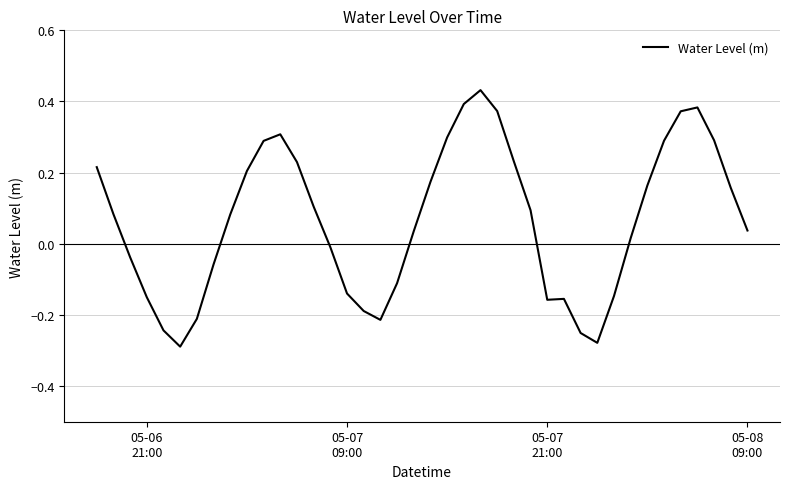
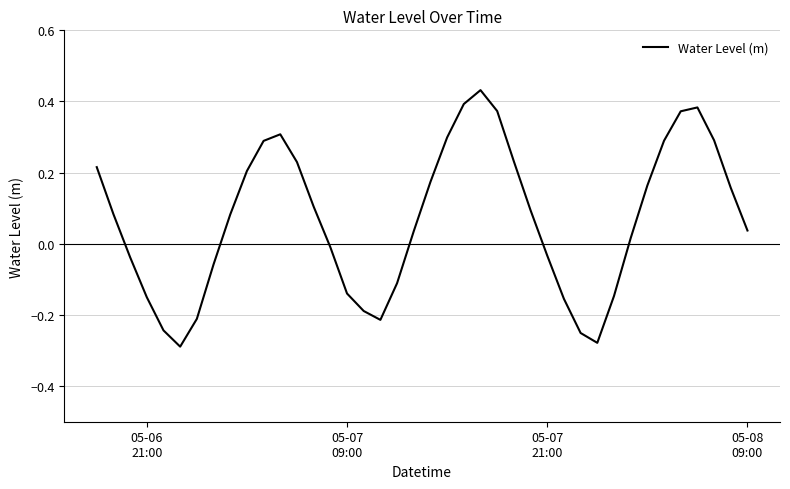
05-07 21:00: -0.16 -> -0.03
